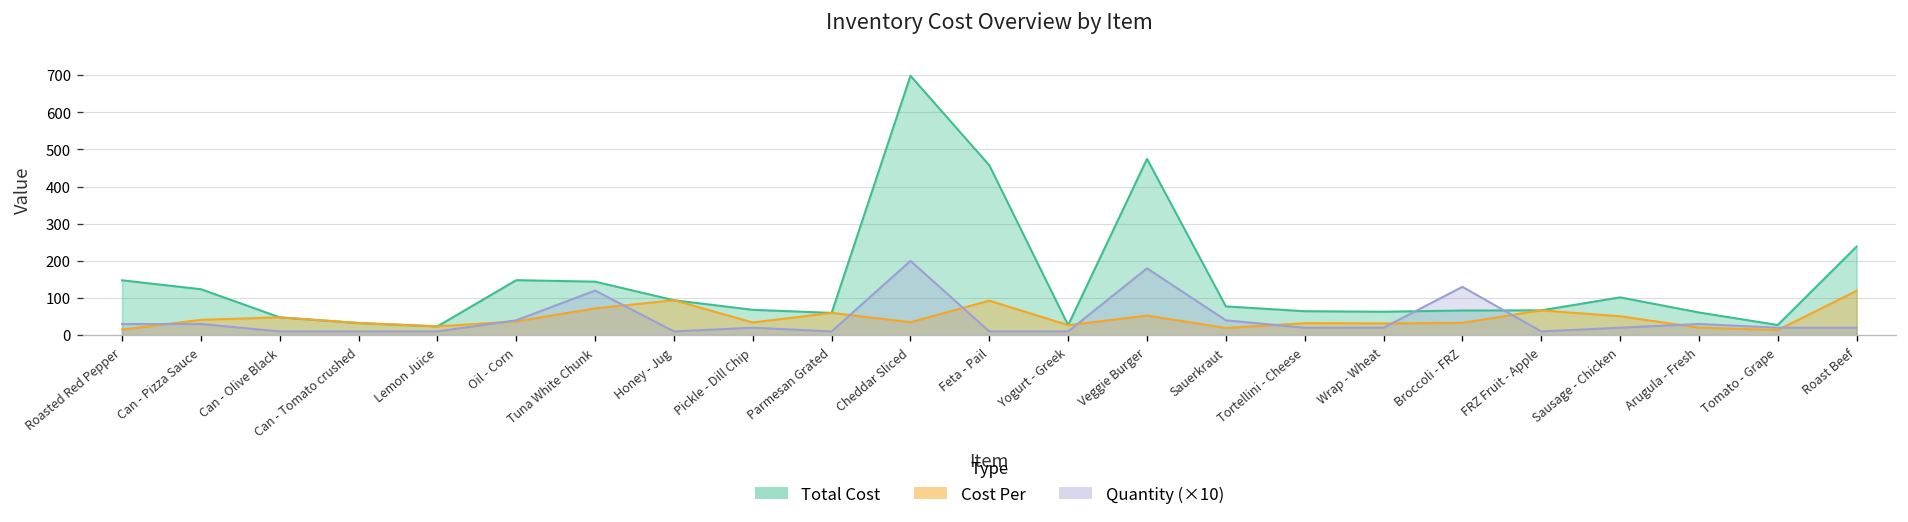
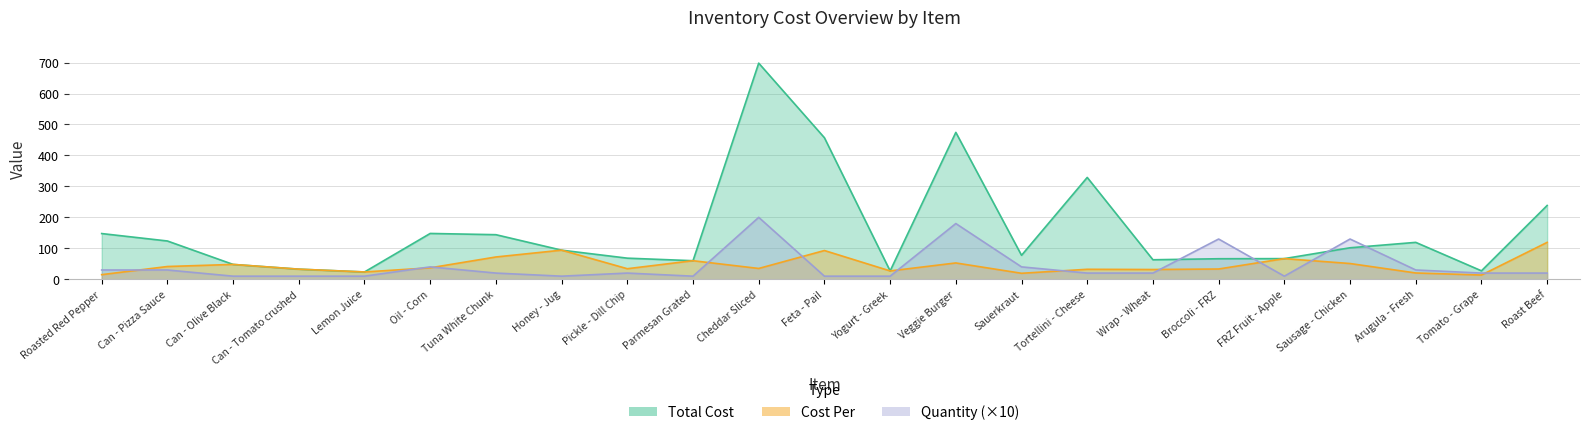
Quantity (×10), Tuna White Chunk: 120 -> 20
Total Cost, Tortellini - Cheese: 60 -> 330
Quantity (×10), Sausage - Chicken: 20 -> 130
Total Cost, Arugula - Fresh: 60 -> 120
